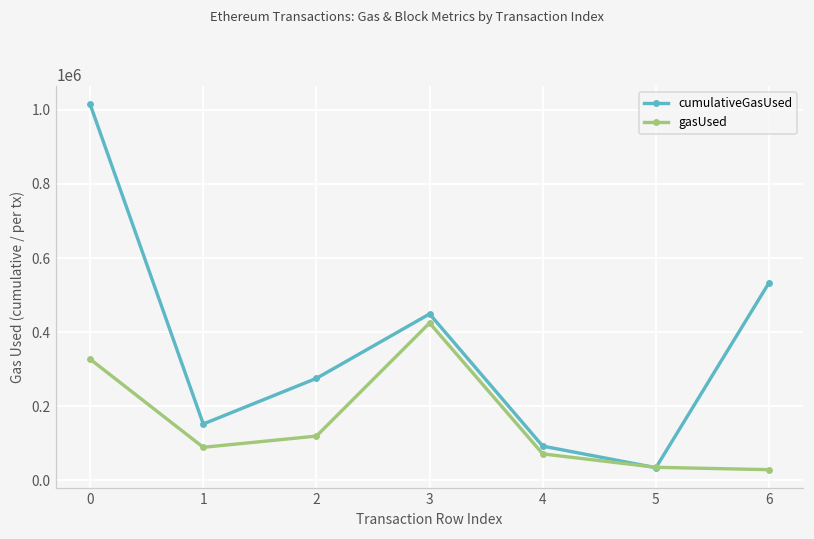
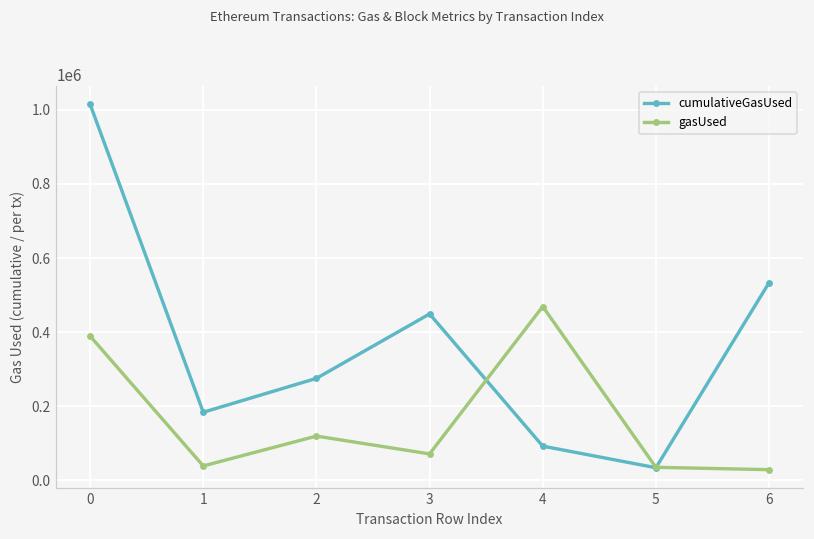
gasUsed, 0: 330000 -> 390000
cumulativeGasUsed, 1: 150000 -> 180000
gasUsed, 1: 90000 -> 40000
gasUsed, 3: 420000 -> 70000
gasUsed, 4: 70000 -> 470000
